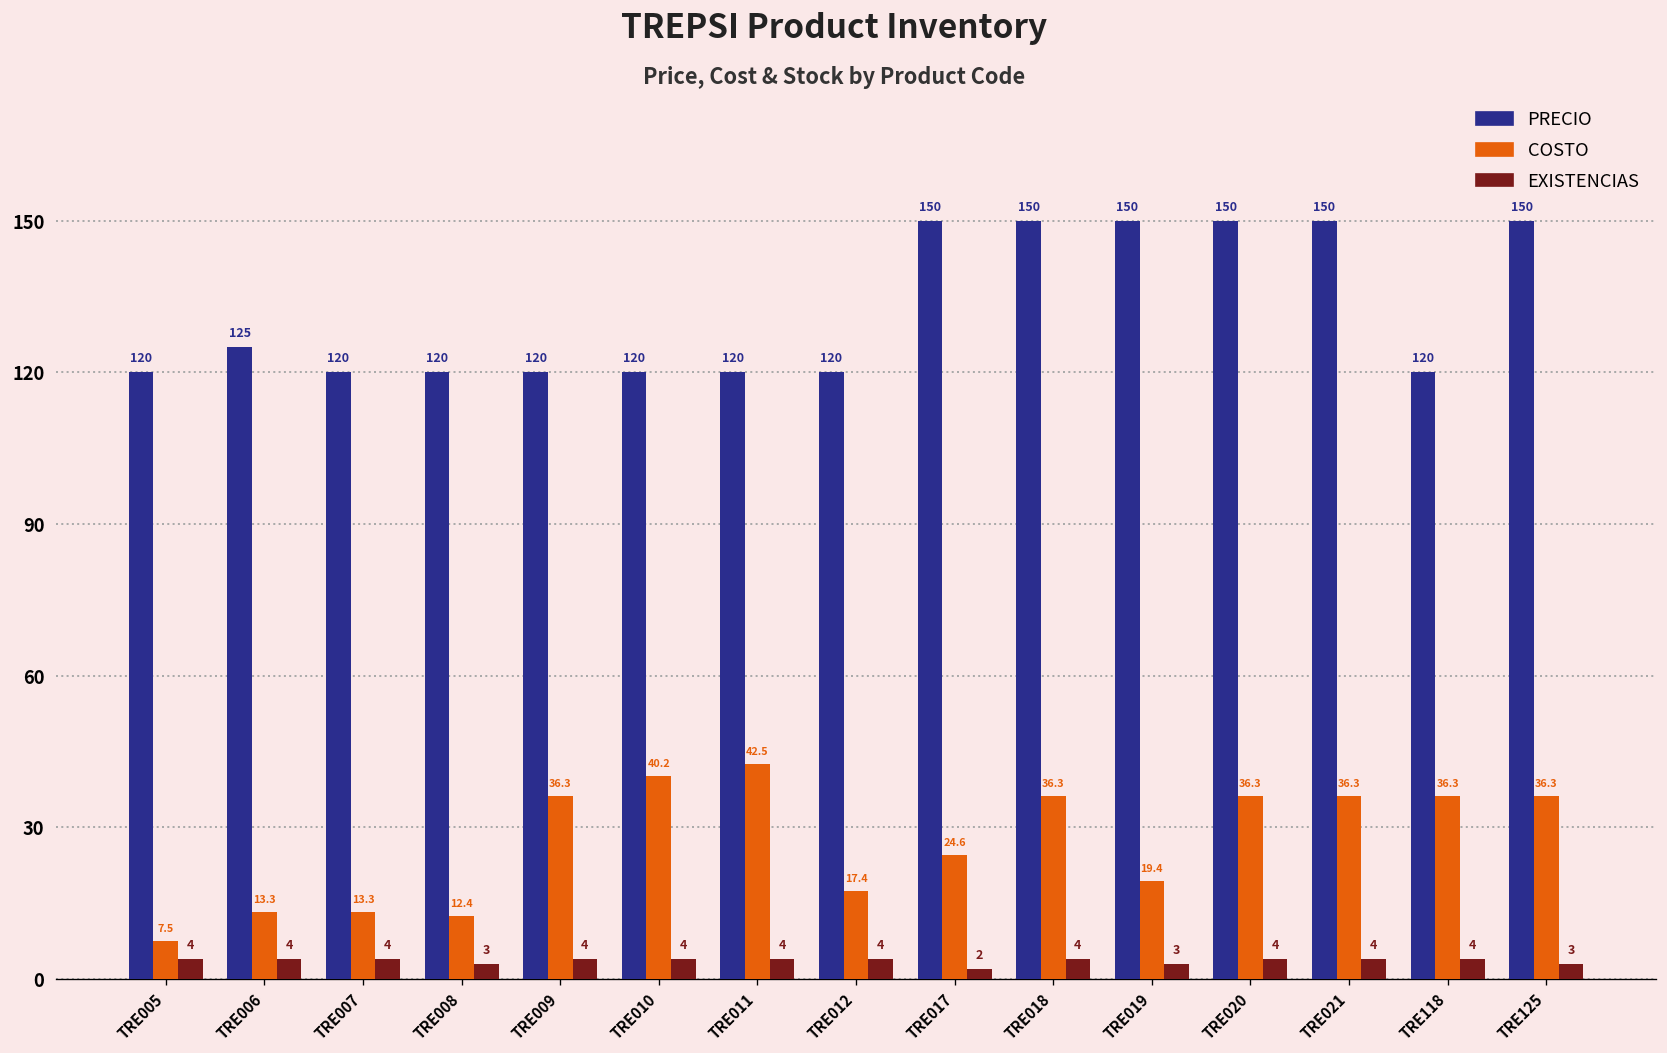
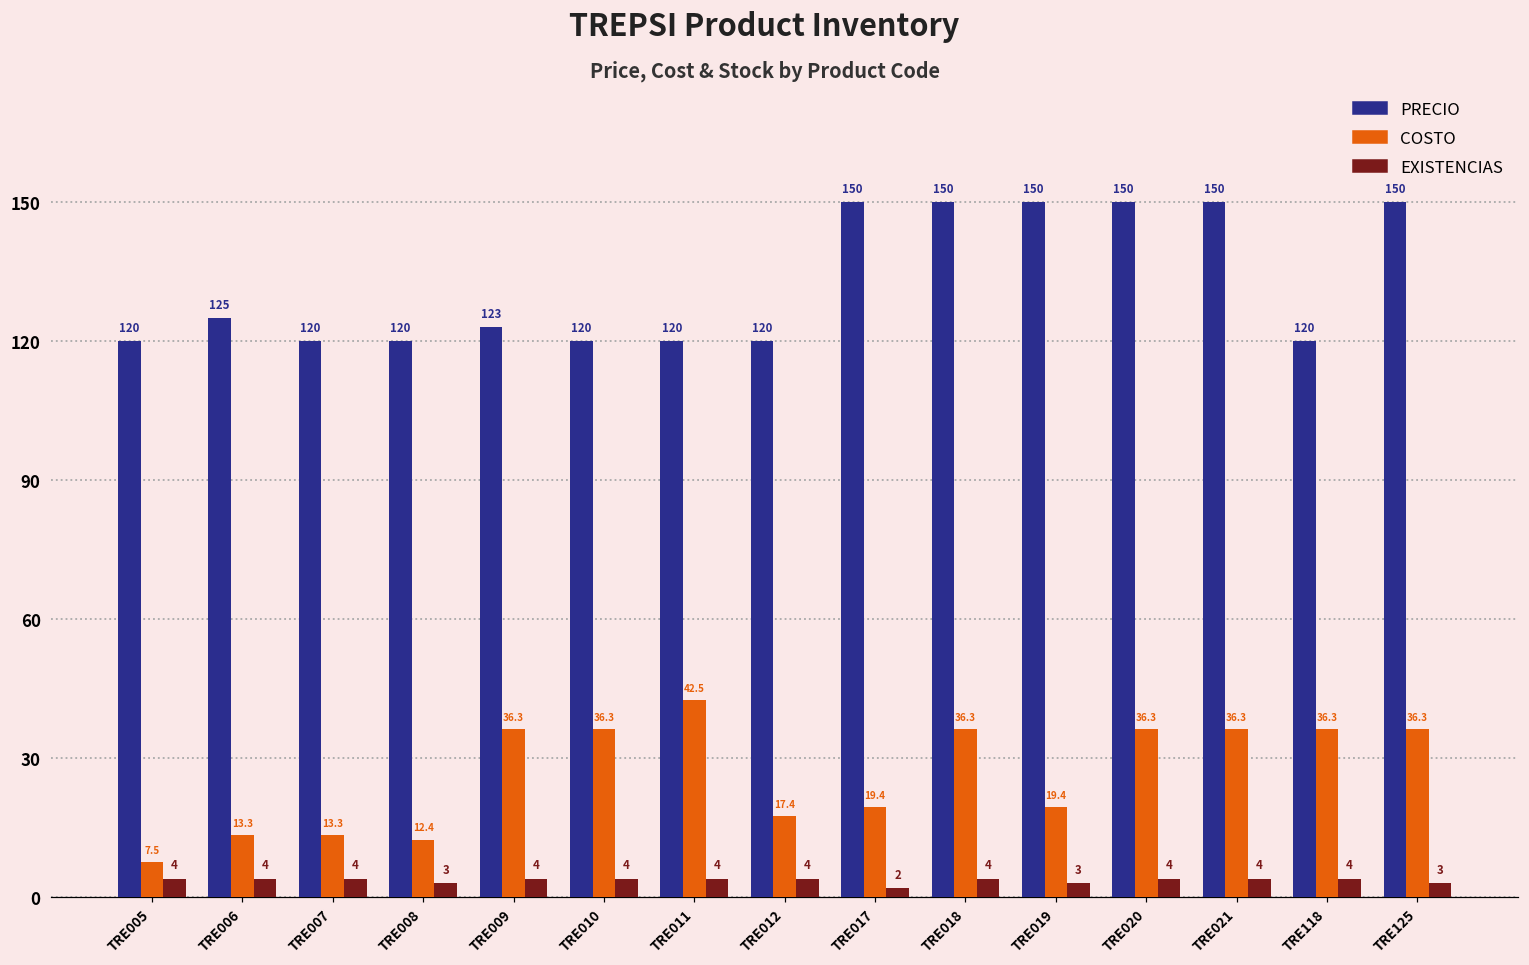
PRECIO, TRE009: 120 -> 123
COSTO, TRE010: 40.2 -> 36.3
COSTO, TRE017: 24.6 -> 19.4
